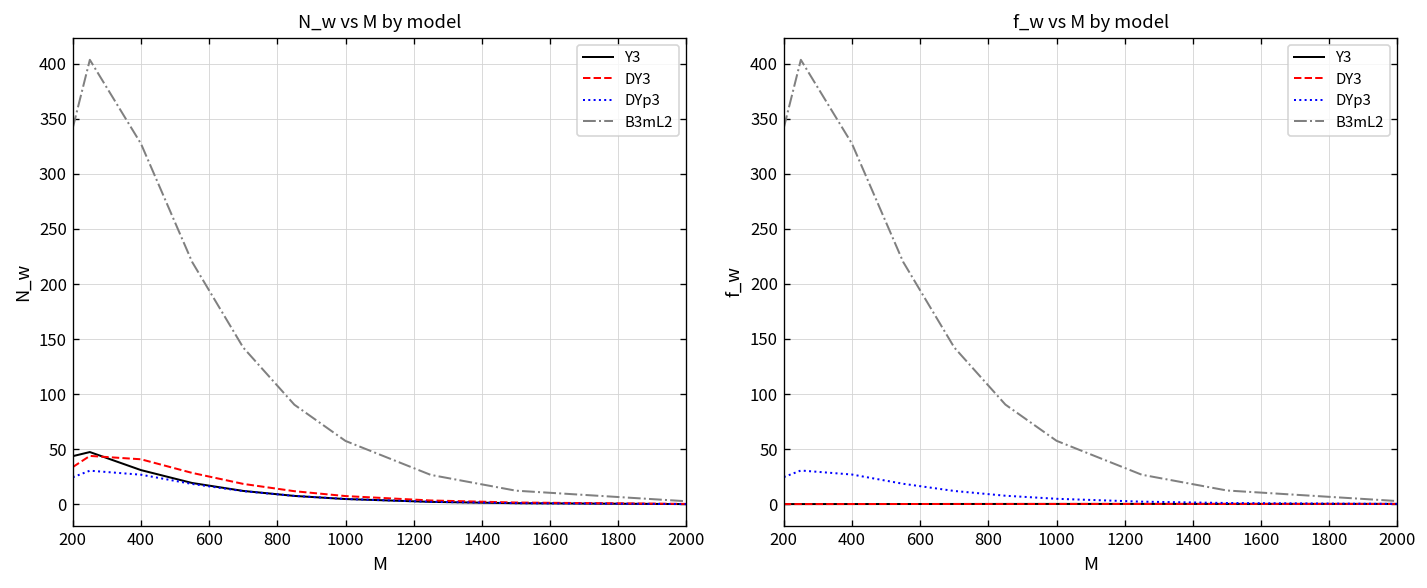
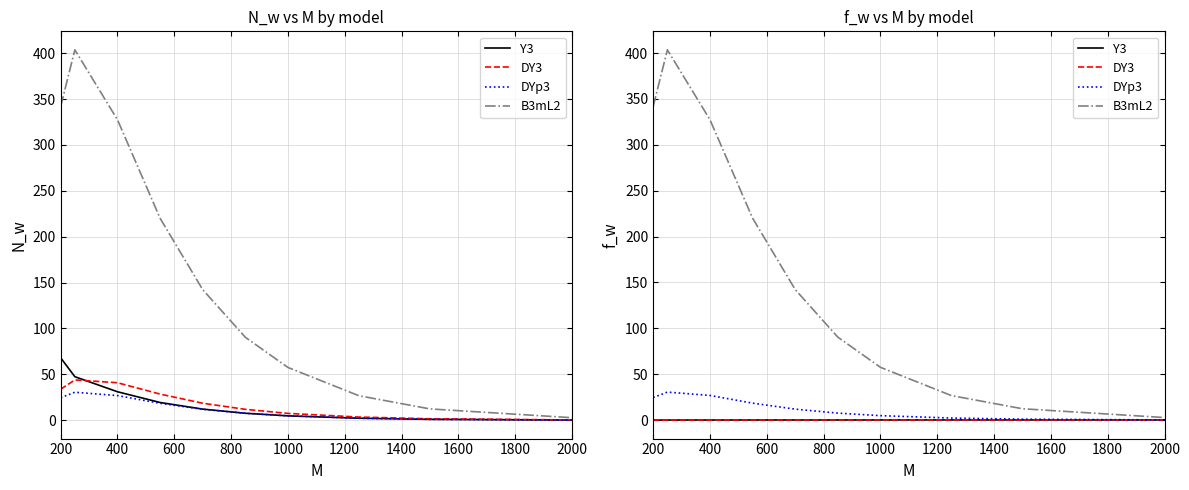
N_w vs M by model, Y3, 200: 40 -> 70
